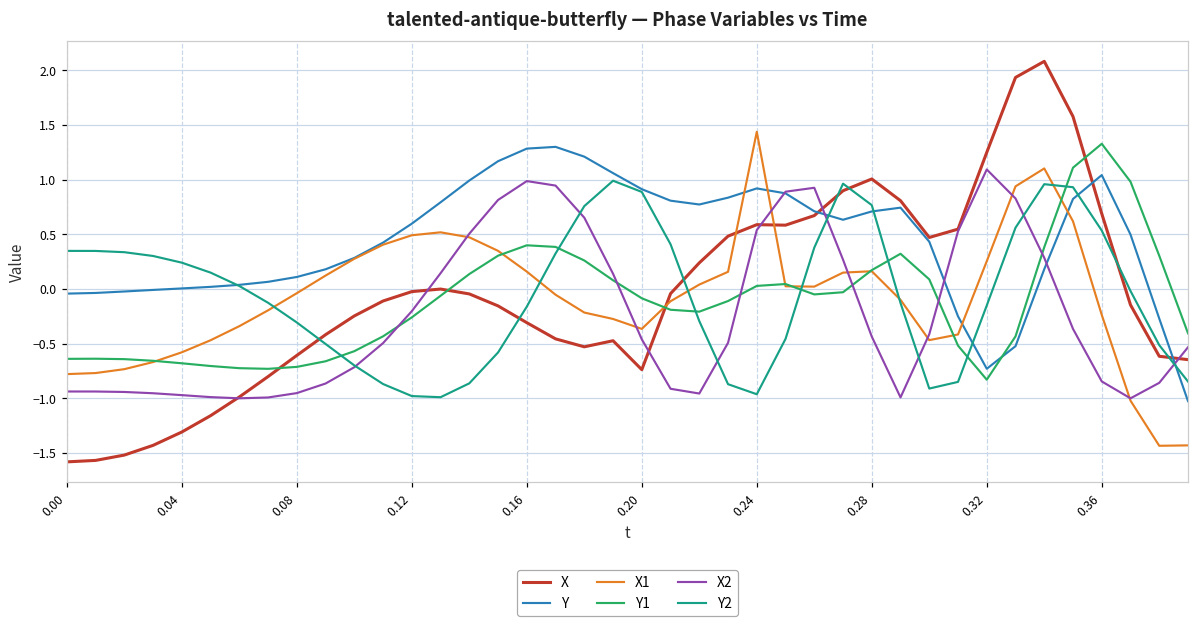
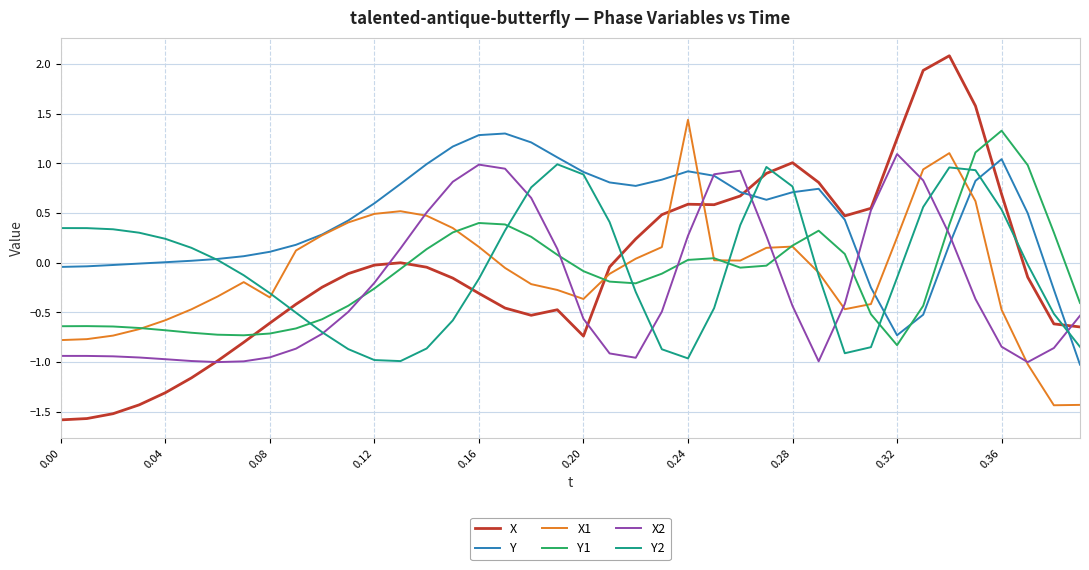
X1, 0.08: 0.0 -> -0.3
X2, 0.20: -0.5 -> -0.6
X2, 0.24: 0.5 -> 0.3
X1, 0.36: -0.2 -> -0.5
